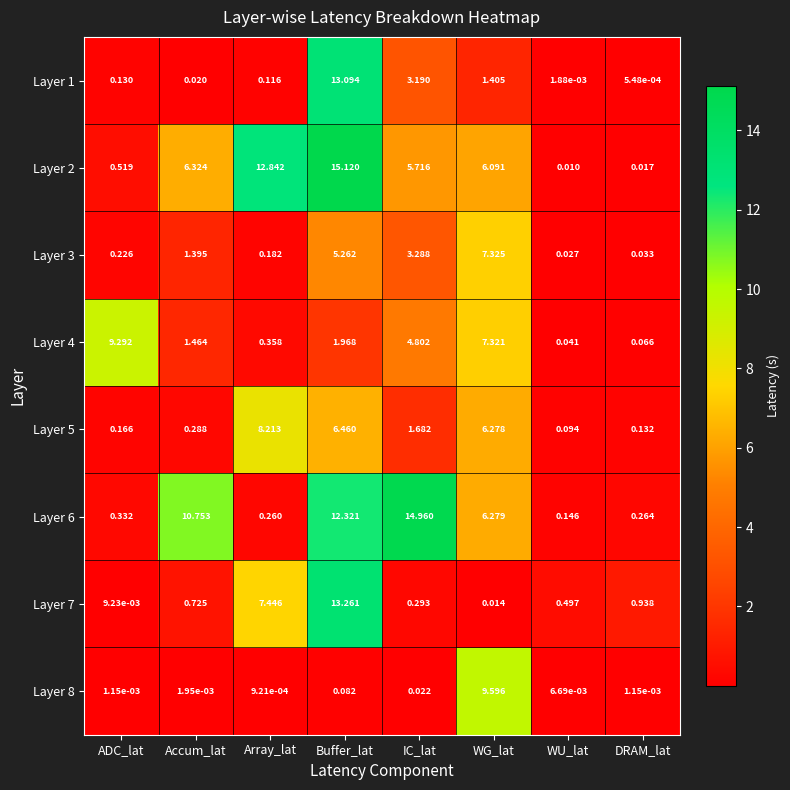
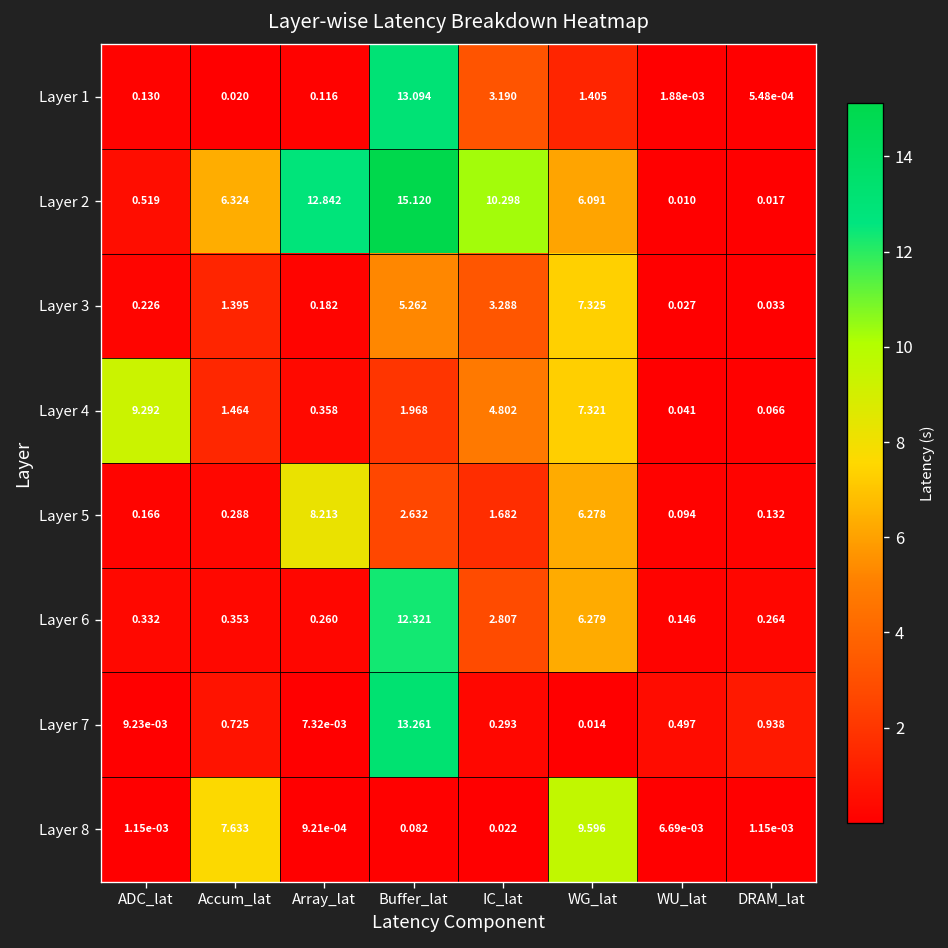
Layer 2, IC_lat: 5.716 -> 10.298
Layer 5, Buffer_lat: 6.460 -> 2.632
Layer 6, Accum_lat: 10.753 -> 0.353
Layer 6, IC_lat: 14.960 -> 2.807
Layer 7, Array_lat: 7.446 -> 7.32e-03
Layer 8, Accum_lat: 1.95e-03 -> 7.633
